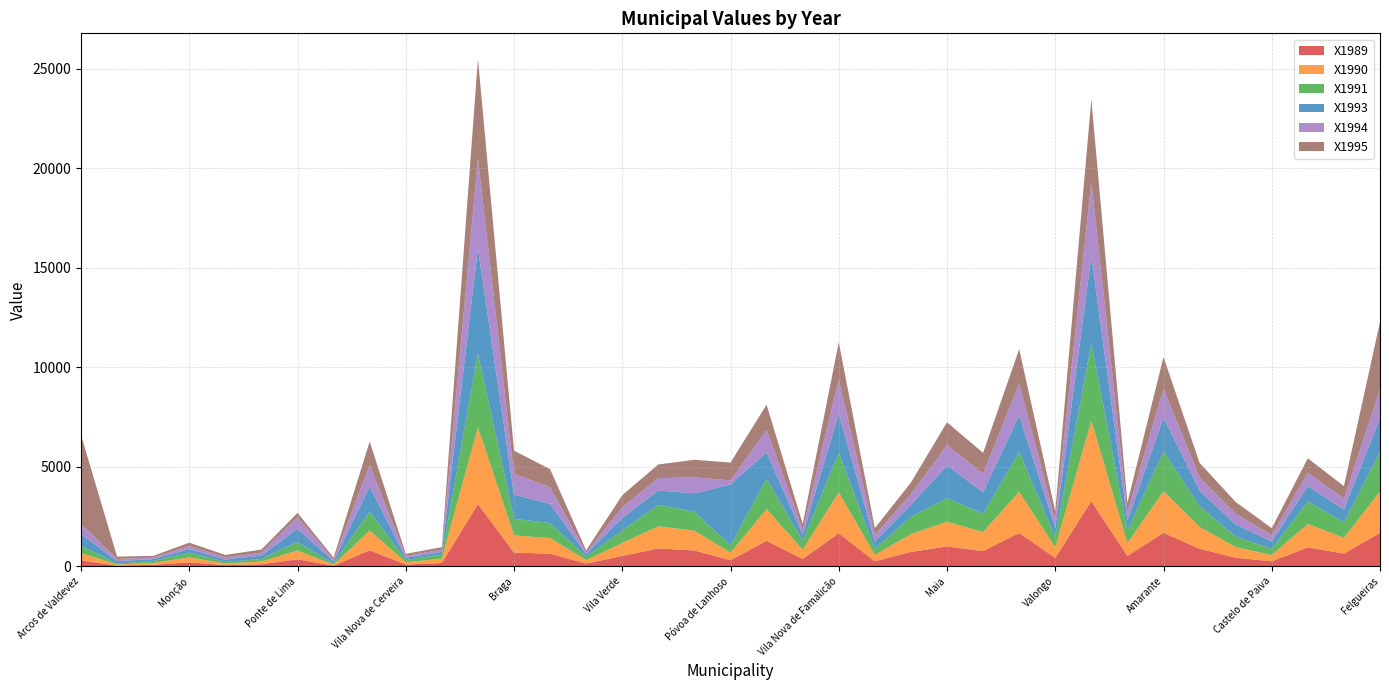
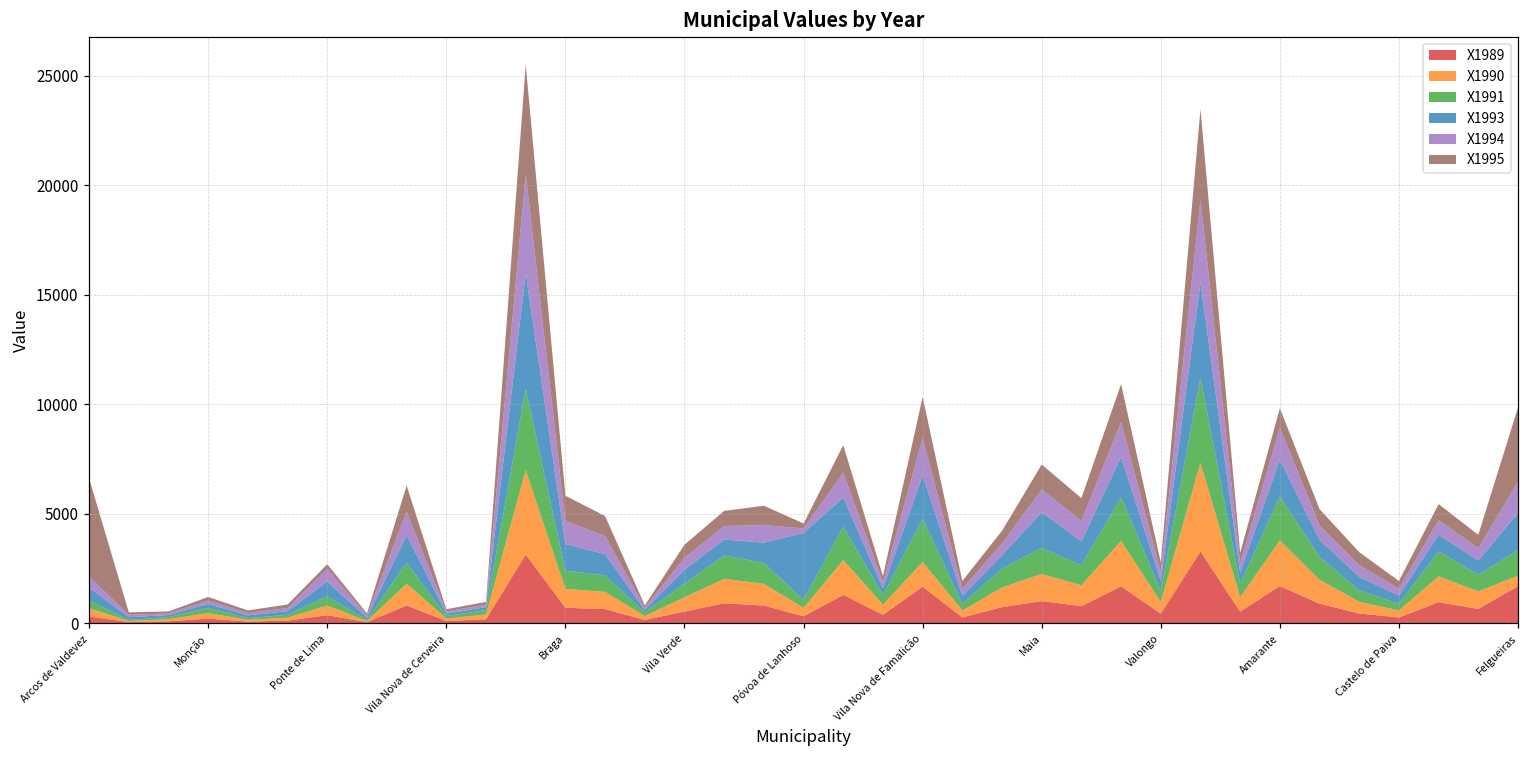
X1995, Póvoa de Lanhoso: 900 -> 200
X1990, Vila Nova de Famalicão: 2100 -> 1100
X1995, Amarante: 1600 -> 900
X1990, Felgueiras: 2100 -> 500
X1991, Felgueiras: 2000 -> 1200
